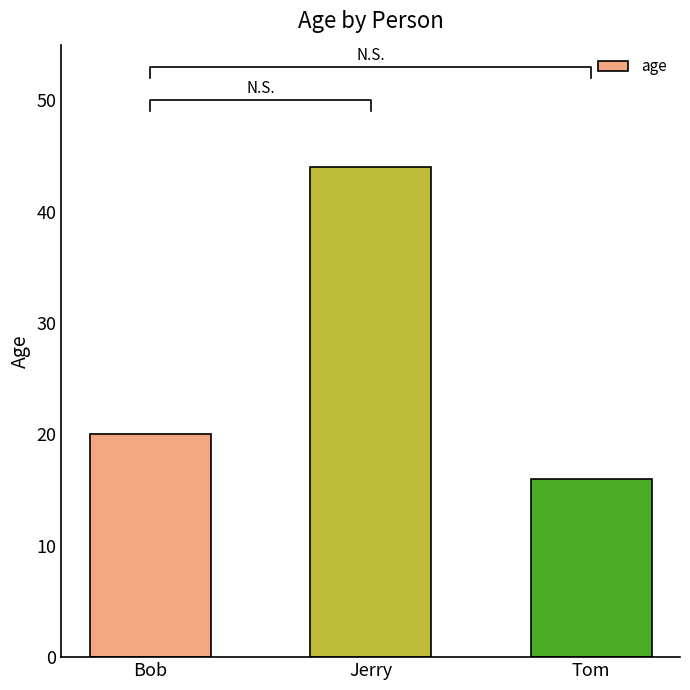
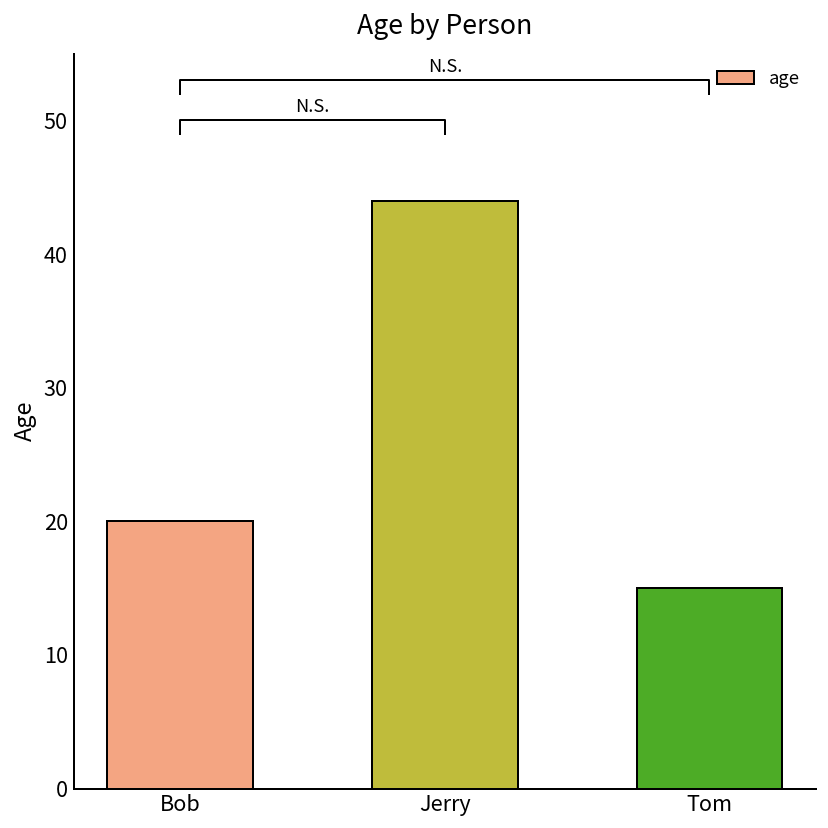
age, Tom: 16 -> 15
